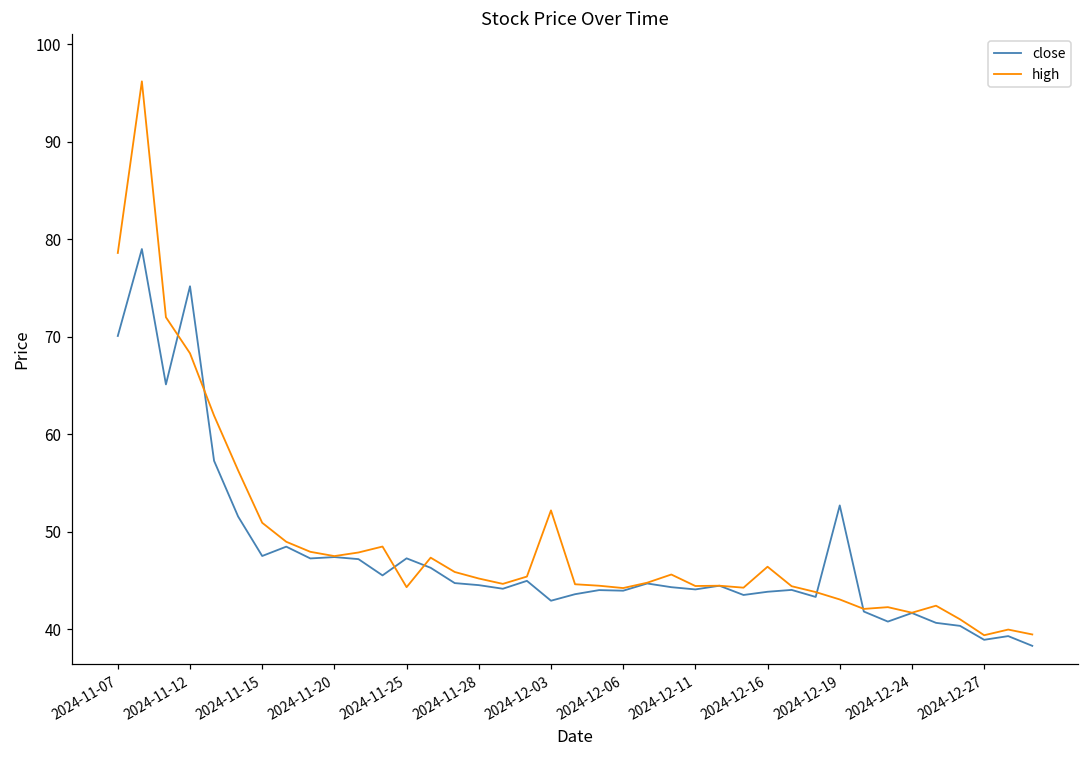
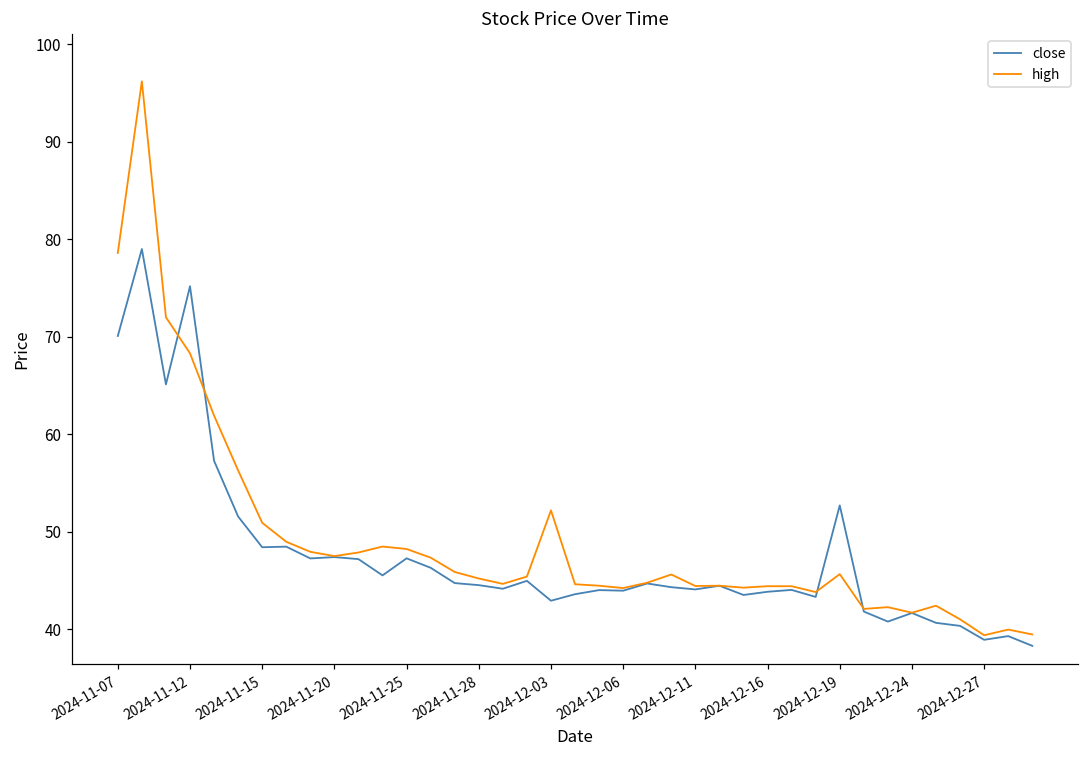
close, 2024-11-15: 47.5 -> 48.4
high, 2024-11-25: 44 -> 48
high, 2024-12-16: 46 -> 44
high, 2024-12-19: 43 -> 46
